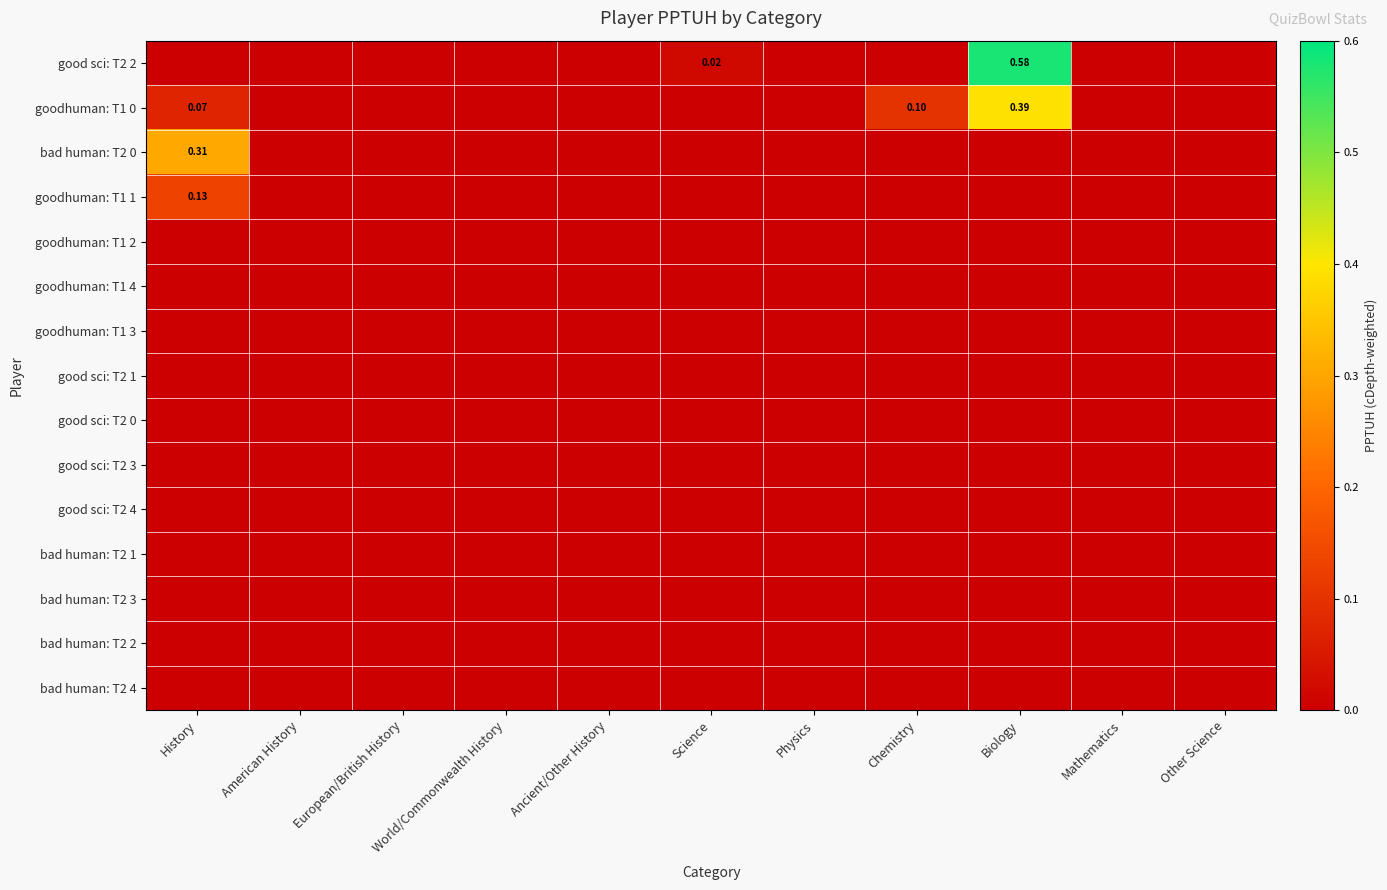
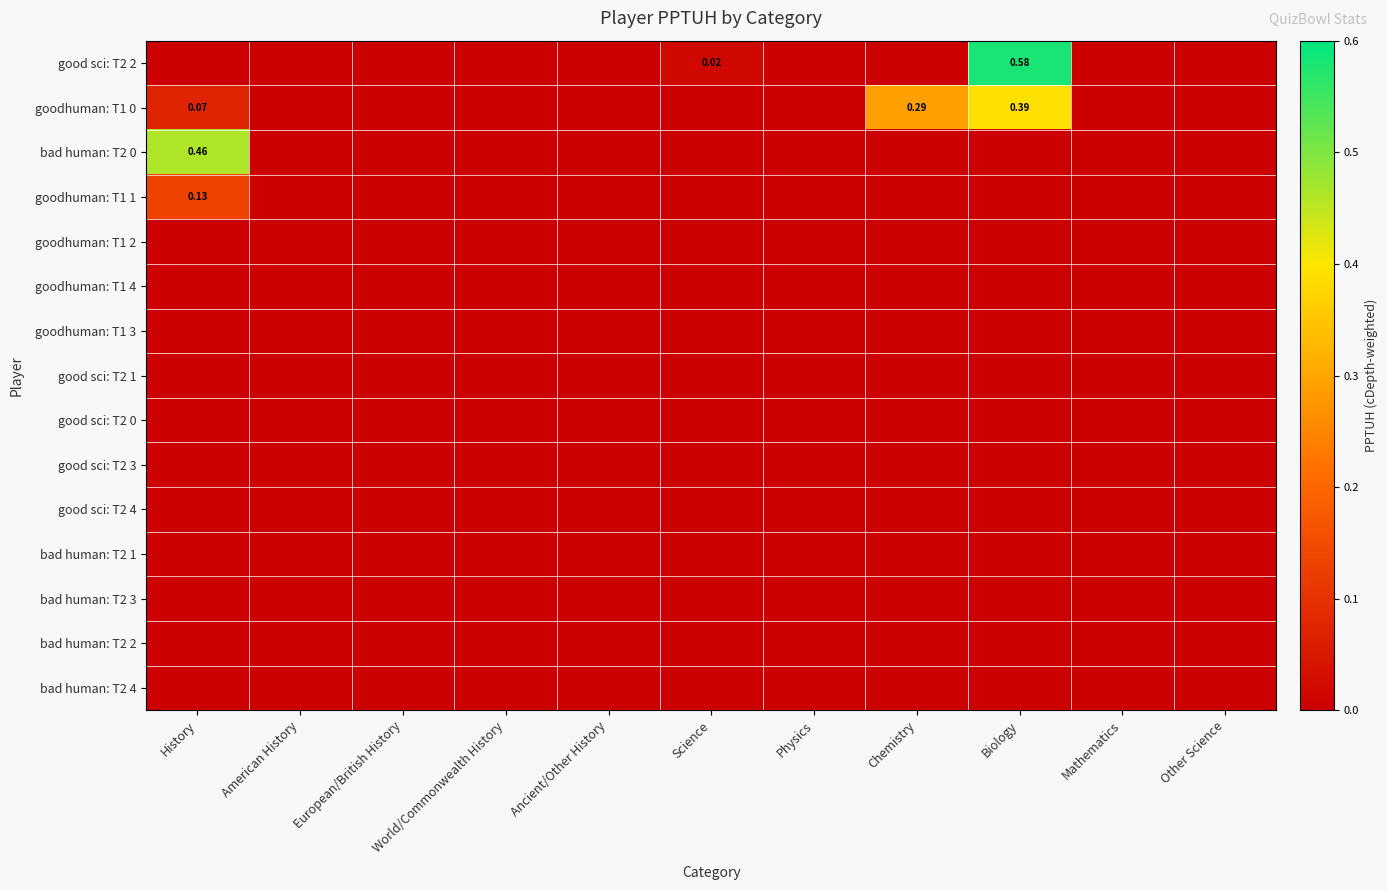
goodhuman: T1 0, Chemistry: 0.10 -> 0.29
bad human: T2 0, History: 0.31 -> 0.46
